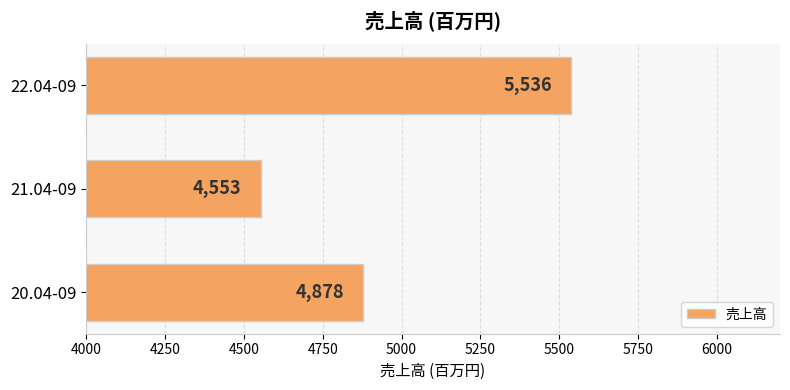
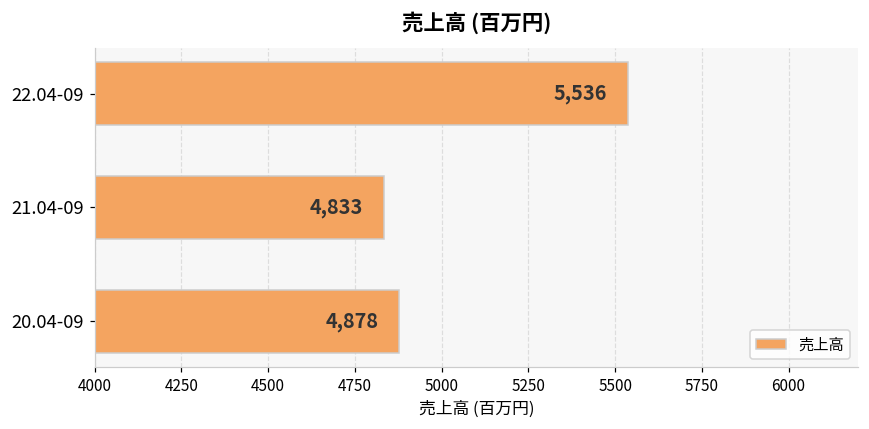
21.04-09: 4,553 -> 4,833
